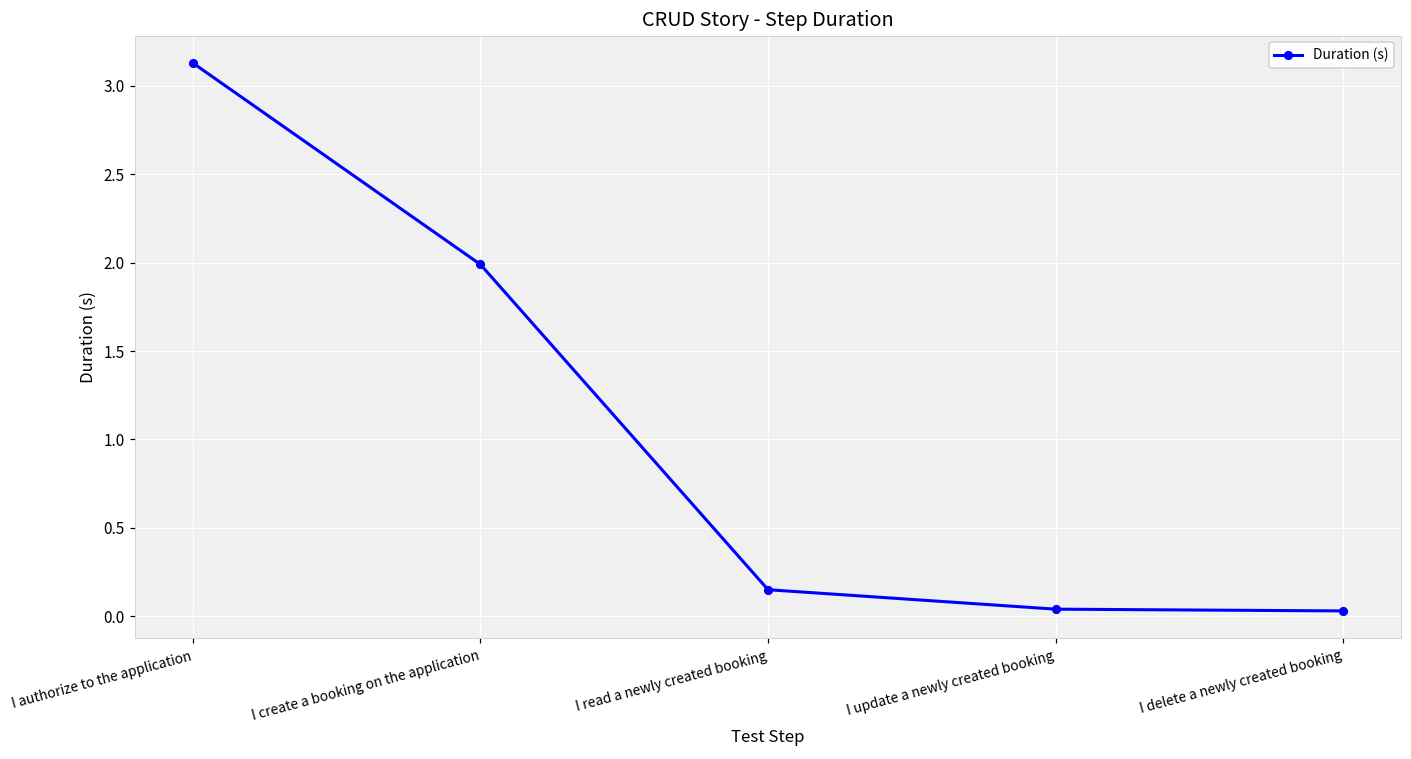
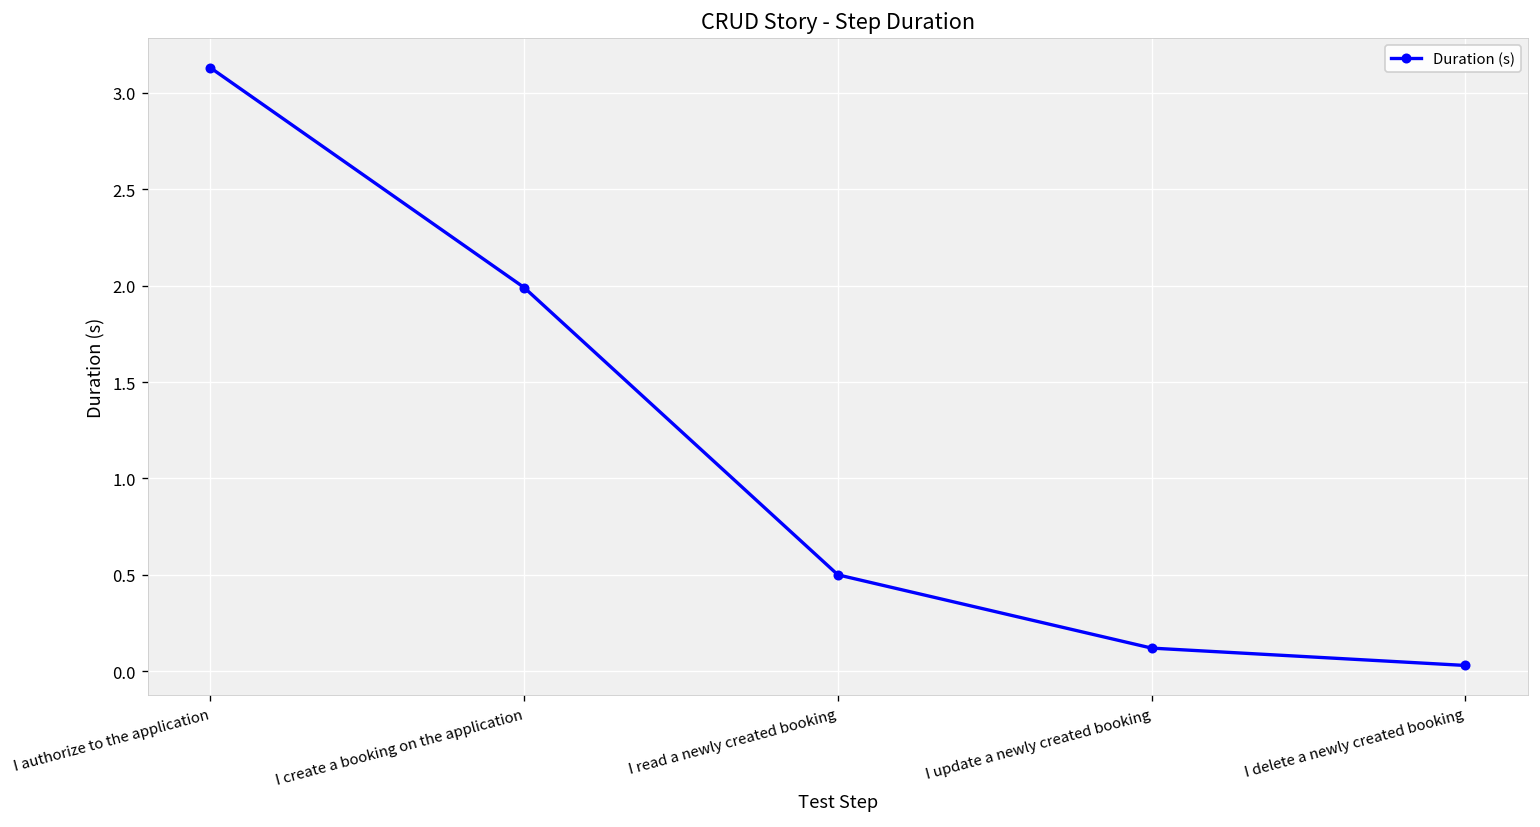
I read a newly created booking: 0.15 -> 0.50
I update a newly created booking: 0.04 -> 0.12
